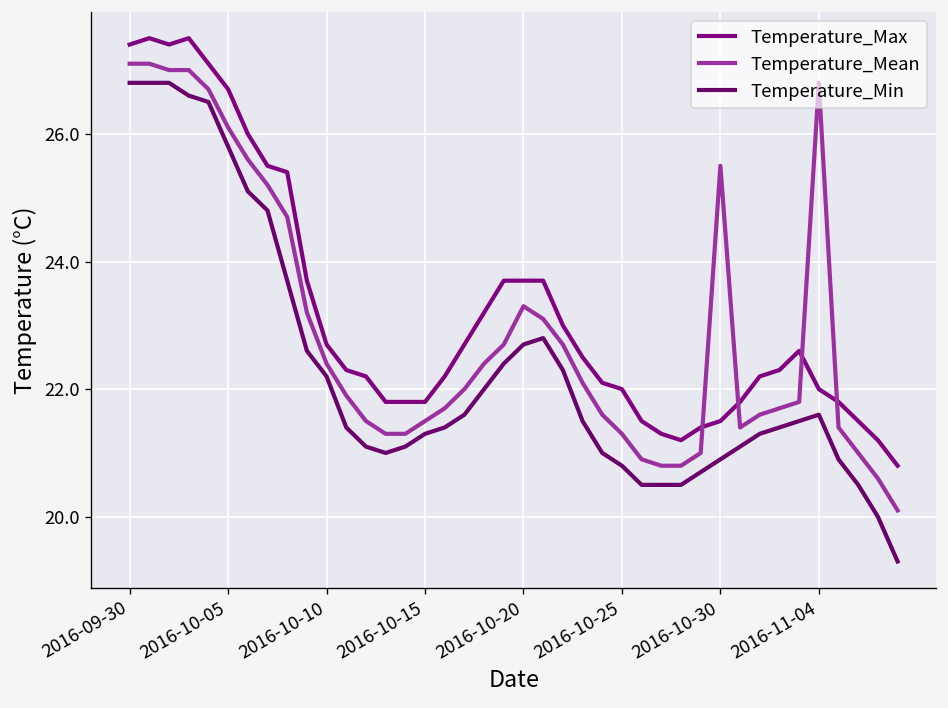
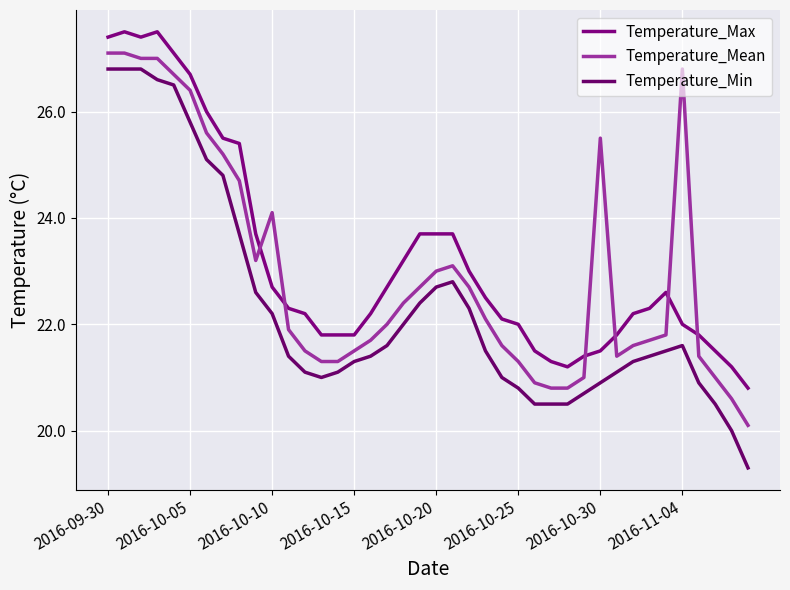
Temperature_Mean, 2016-10-05: 26.1 -> 26.4
Temperature_Mean, 2016-10-10: 22.4 -> 24.1
Temperature_Mean, 2016-10-20: 23.3 -> 23.0
